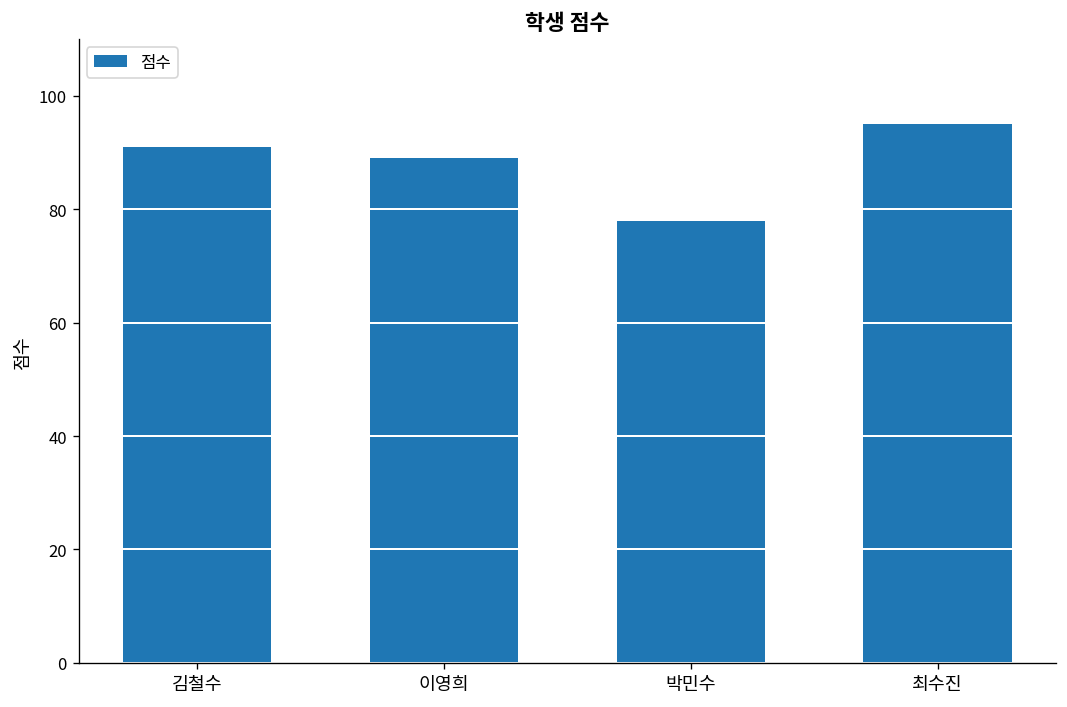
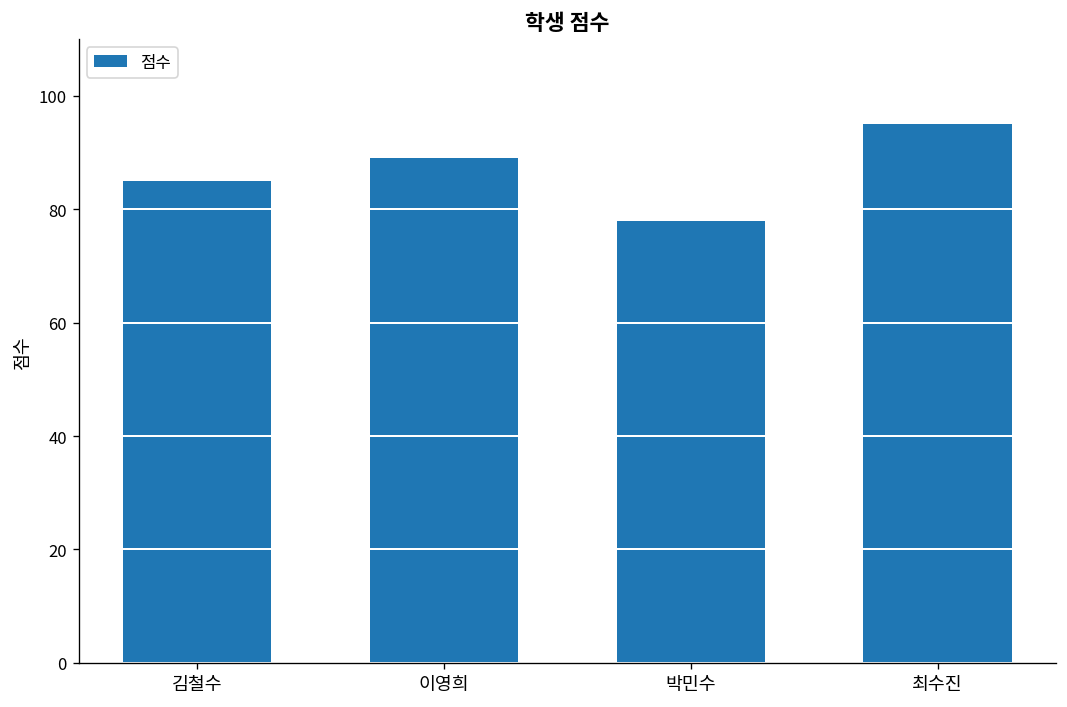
김철수: 91 -> 85
